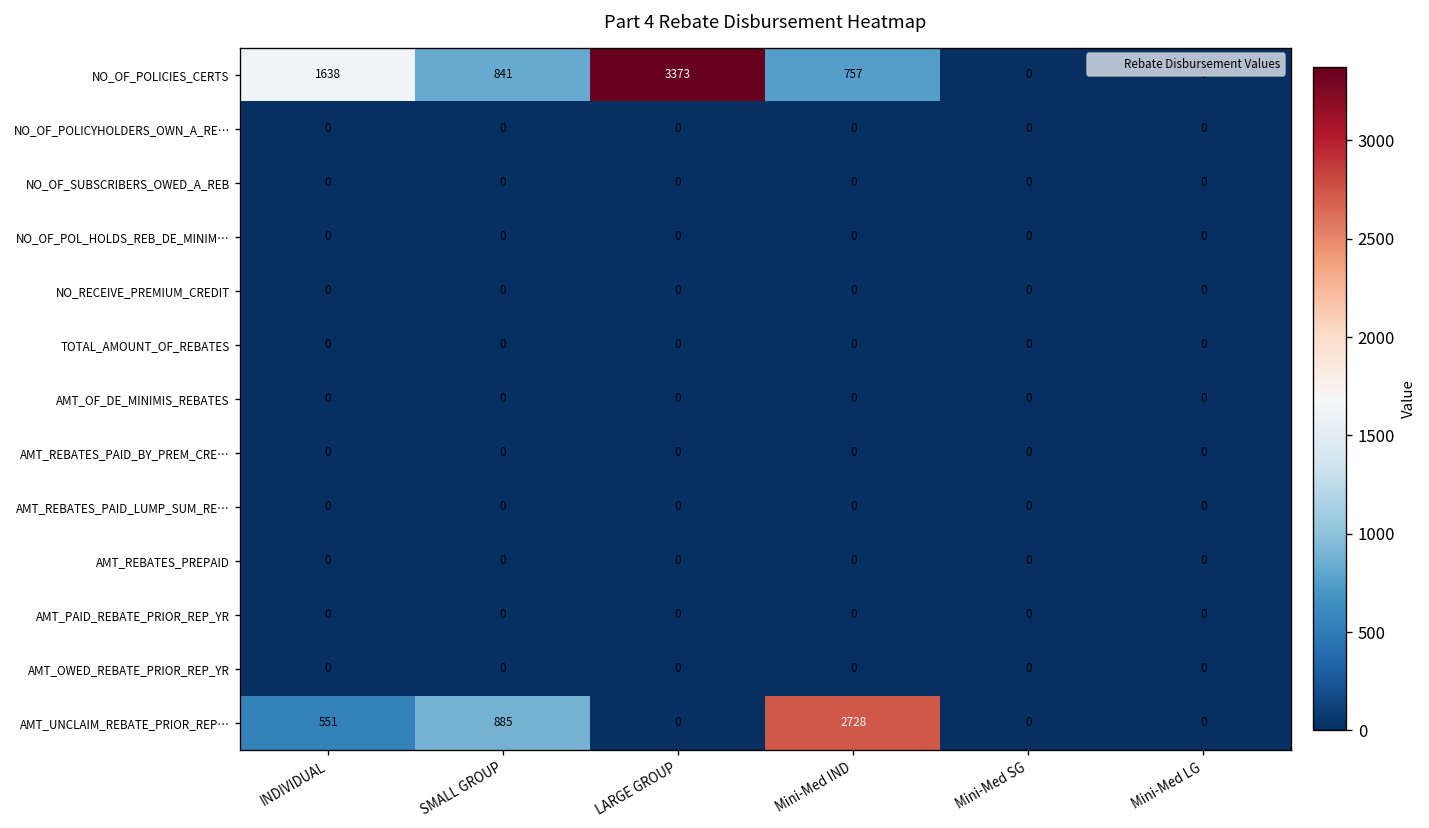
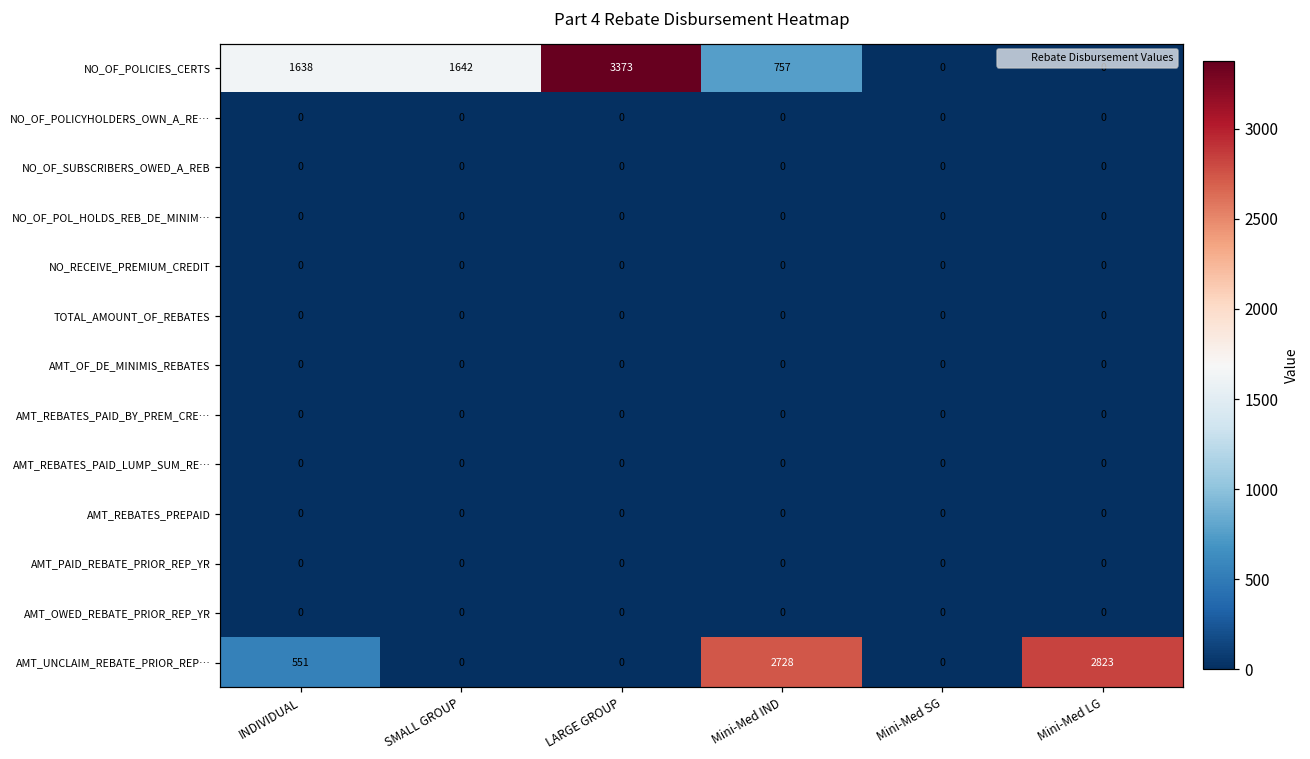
NO_OF_POLICIES_CERTS, SMALL GROUP: 841 -> 1642
AMT_UNCLAIM_REBATE_PRIOR_REP…, SMALL GROUP: 885 -> 0
AMT_UNCLAIM_REBATE_PRIOR_REP…, Mini-Med LG: 0 -> 2823
